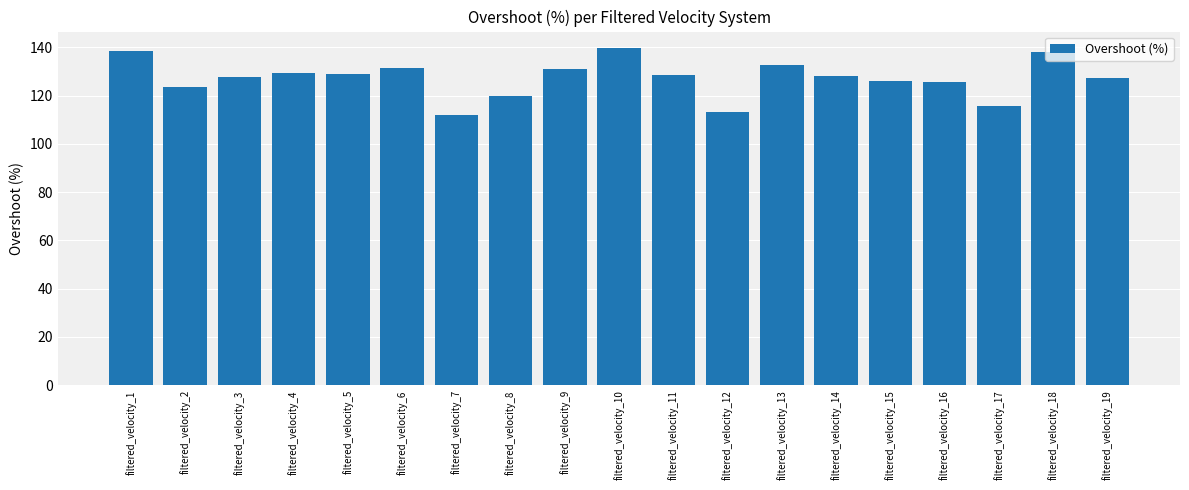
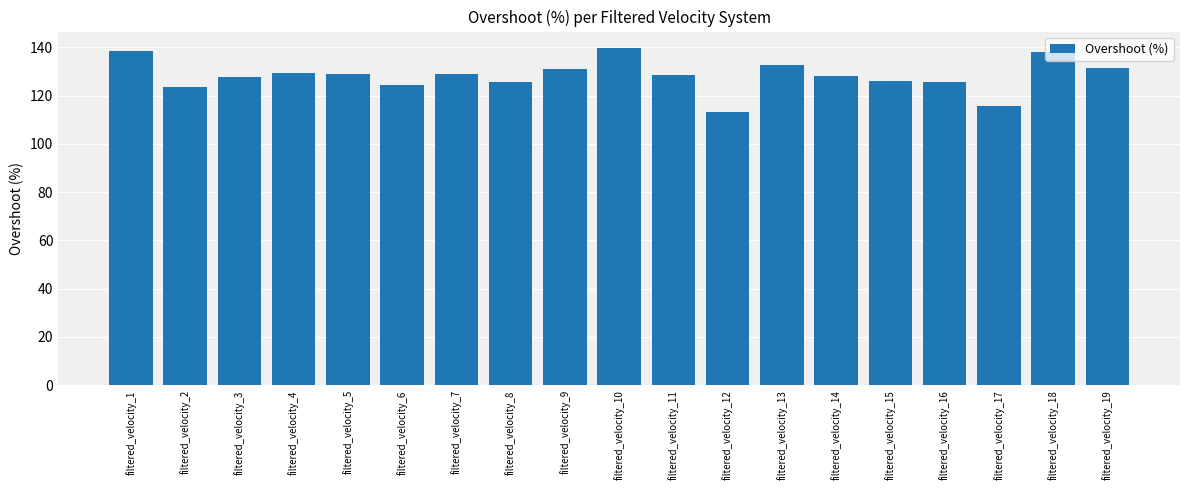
filtered_velocity_6: 132 -> 124
filtered_velocity_7: 112 -> 129
filtered_velocity_8: 120 -> 126
filtered_velocity_19: 127 -> 131
